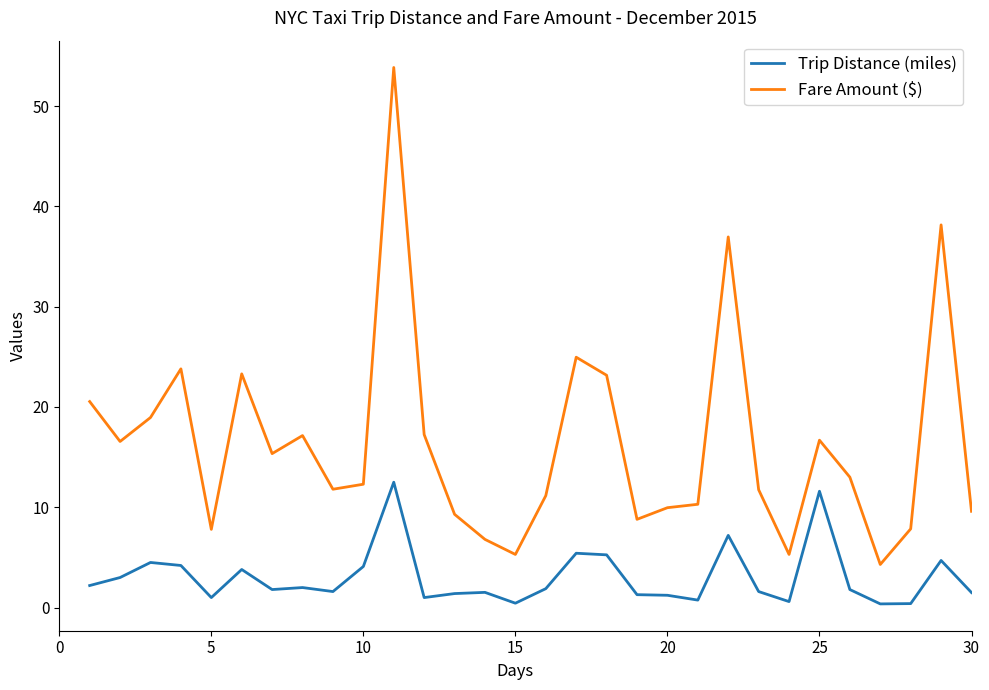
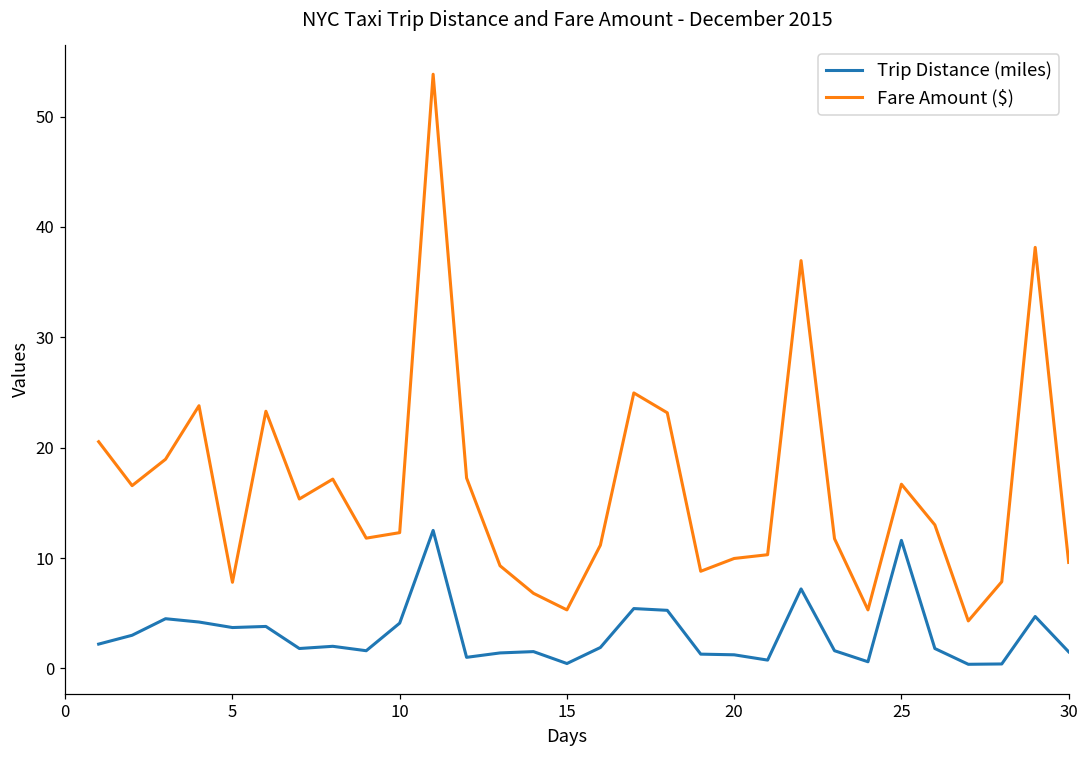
Trip Distance (miles), 5: 1.0 -> 3.7
